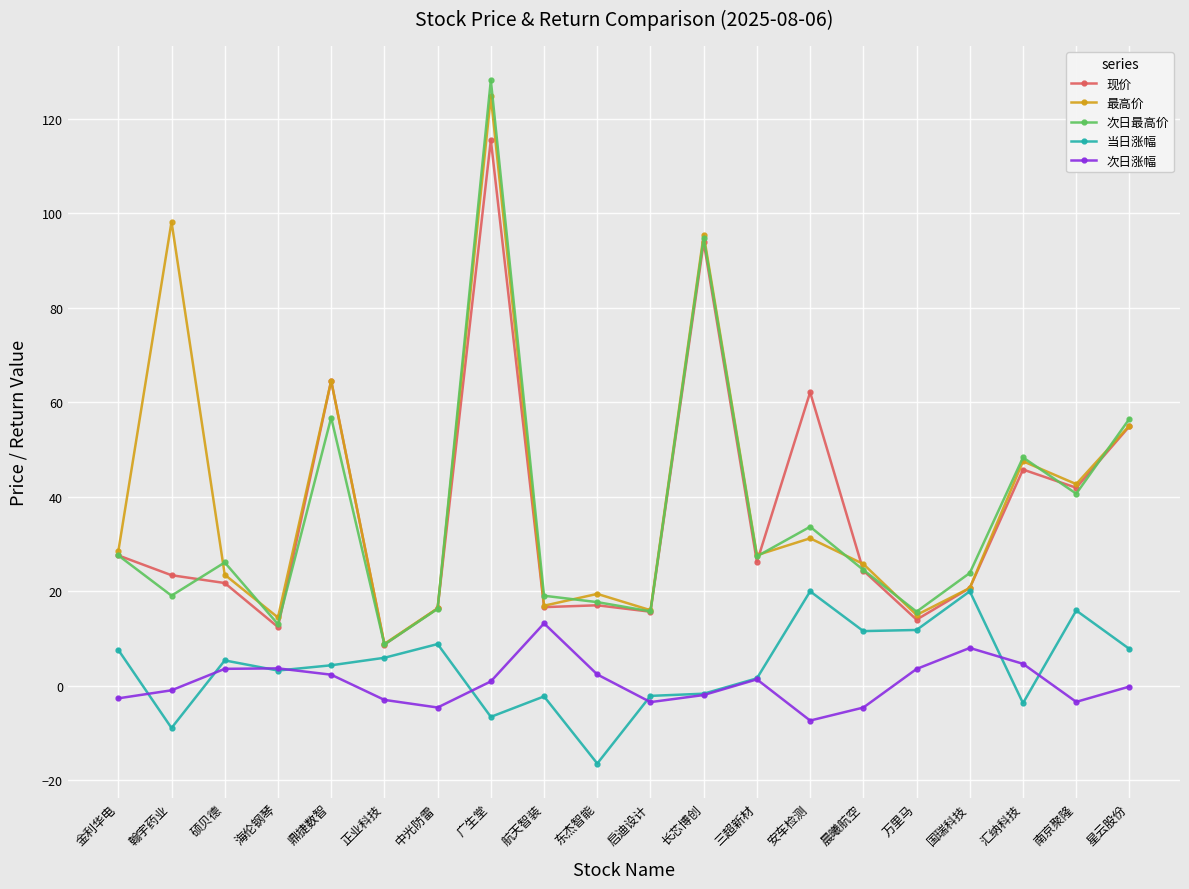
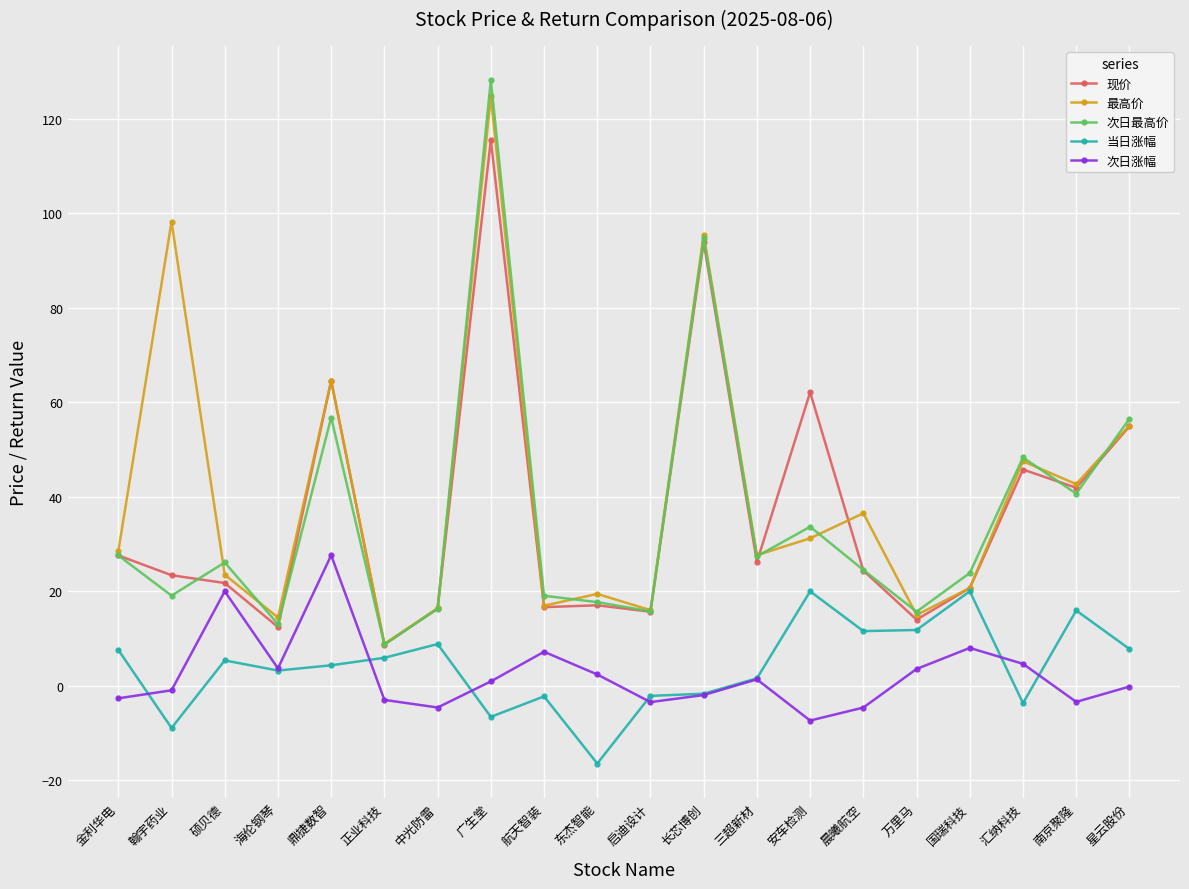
次日涨幅, 硕贝德: 4 -> 20
次日涨幅, 鼎捷数智: 2 -> 28
次日涨幅, 航天智装: 13 -> 7
最高价, 晨曦航空: 26 -> 37
